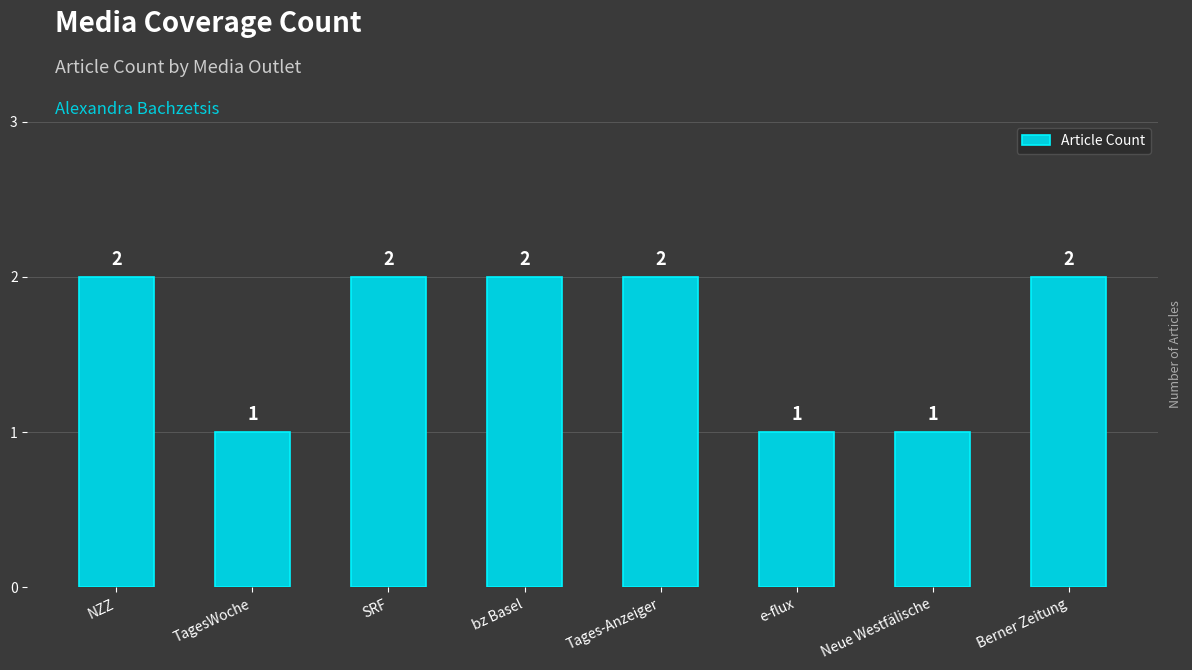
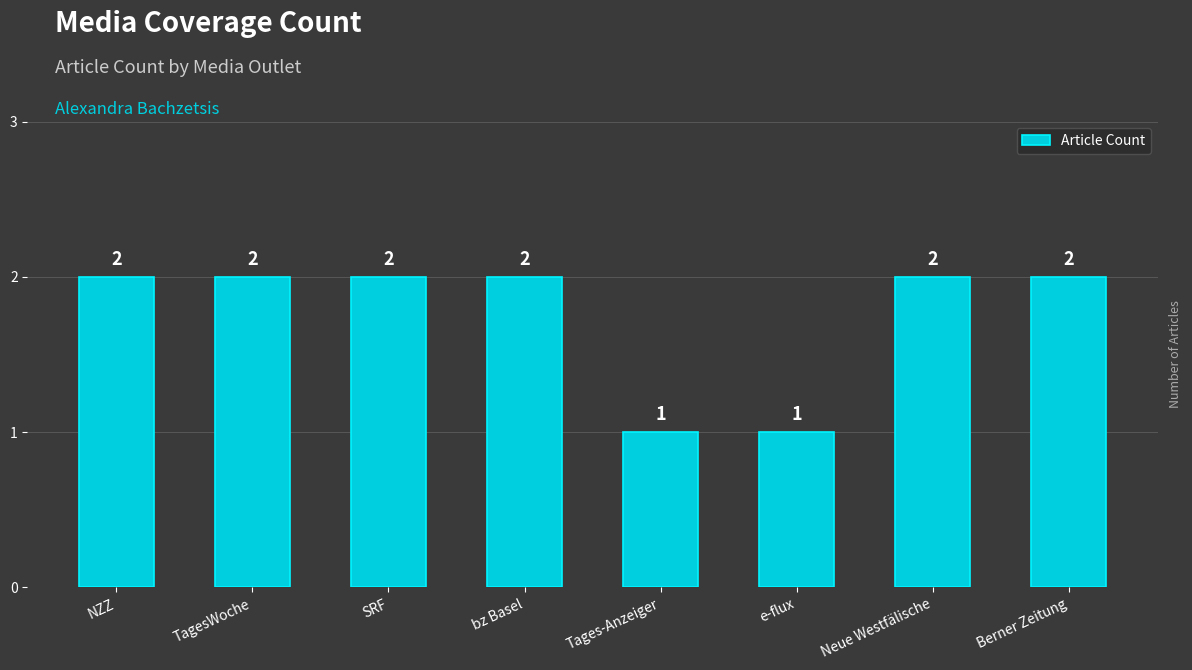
TagesWoche: 1 -> 2
Tages-Anzeiger: 2 -> 1
Neue Westfälische: 1 -> 2
